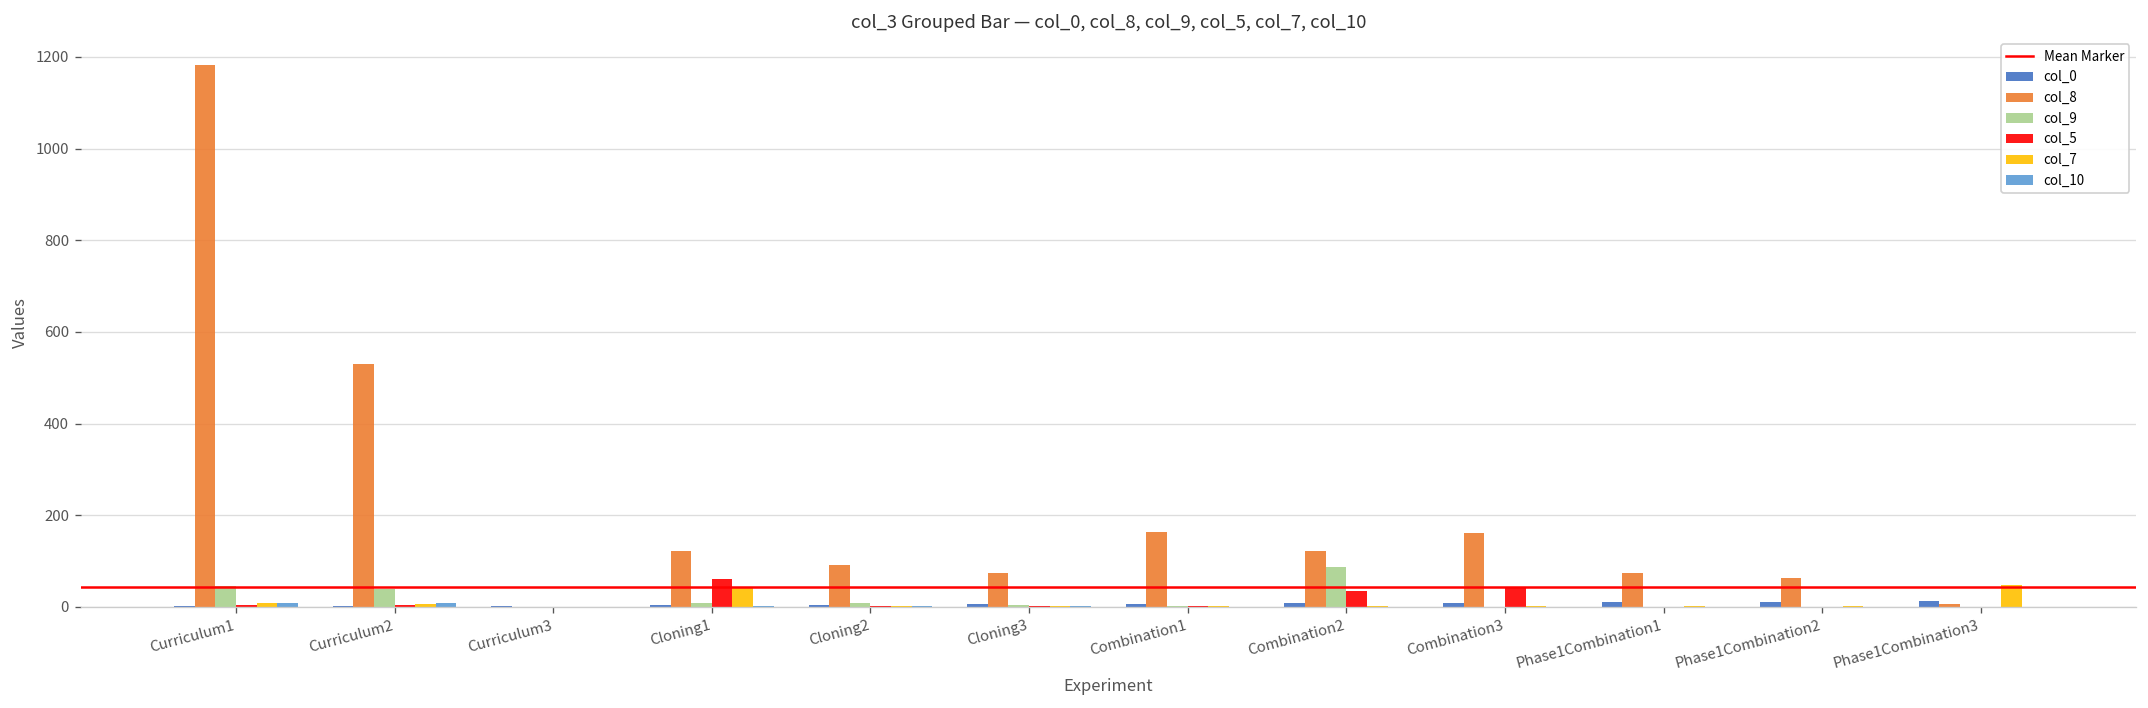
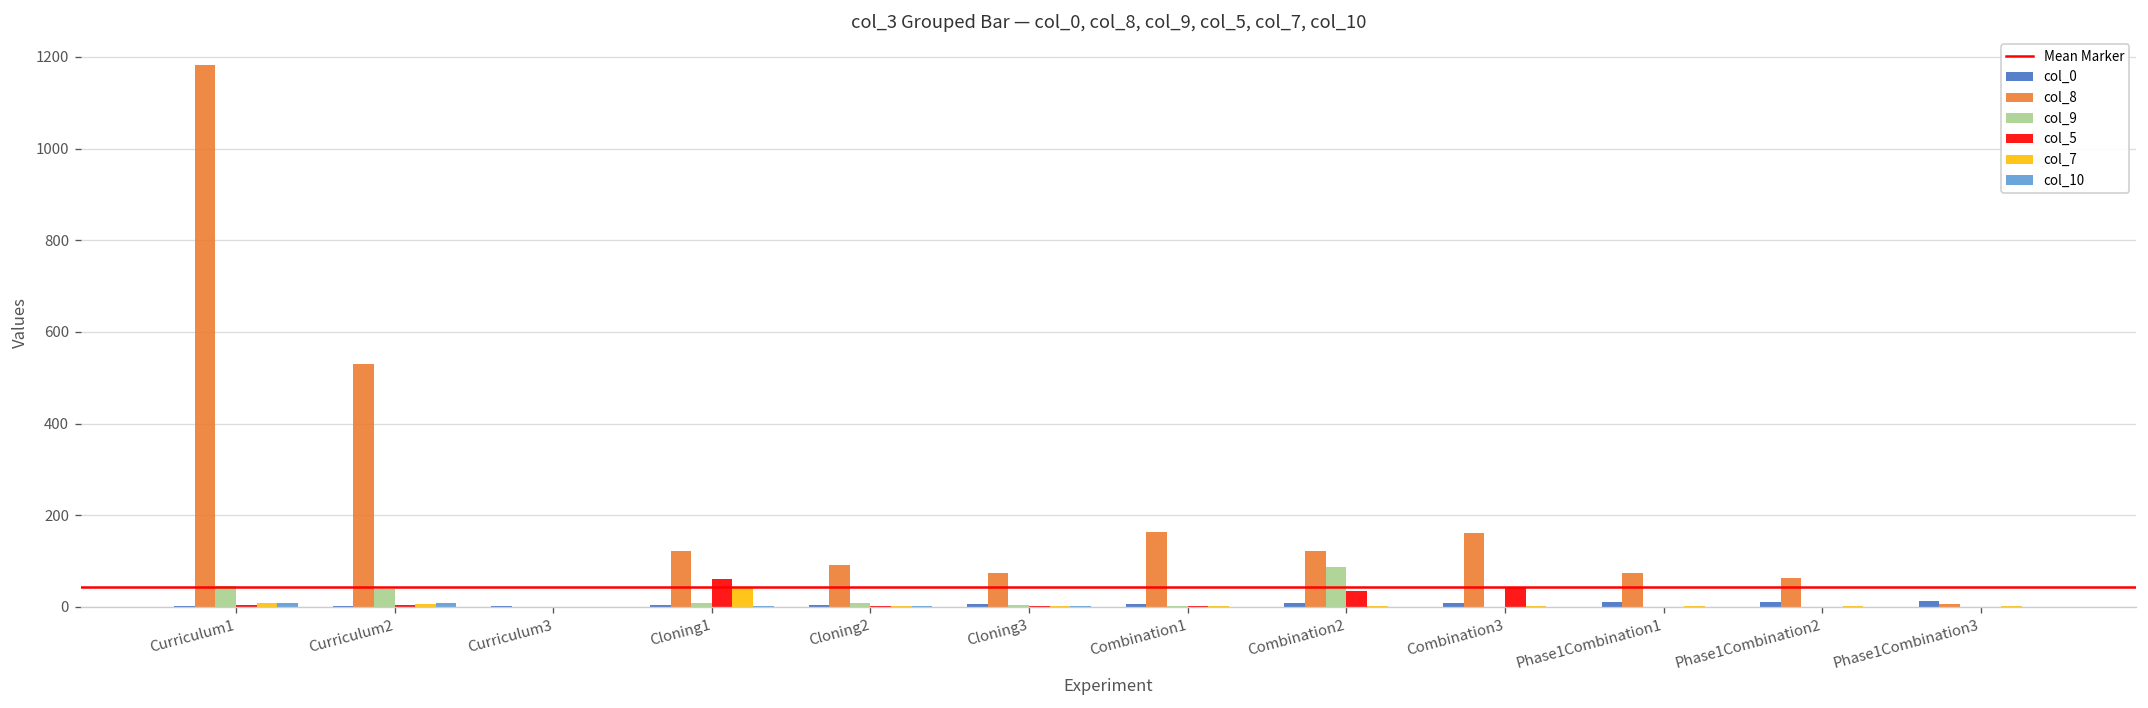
col_7, Phase1Combination3: 50 -> 0
